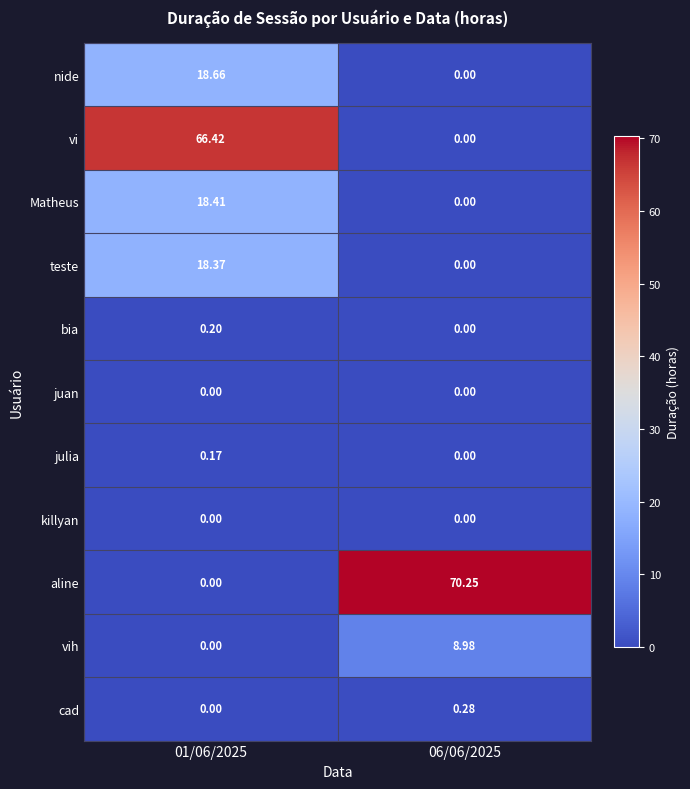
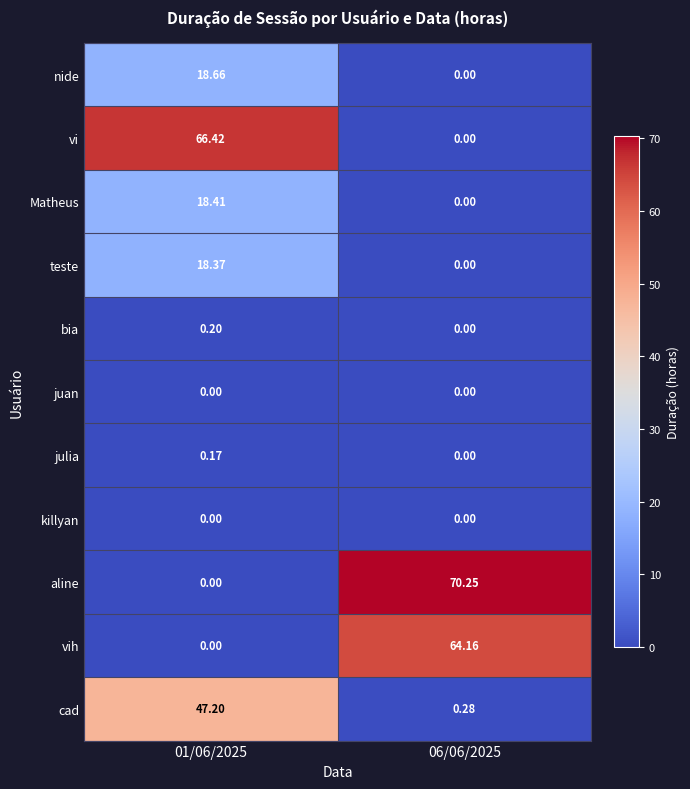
vih, 06/06/2025: 8.98 -> 64.16
cad, 01/06/2025: 0.00 -> 47.20
